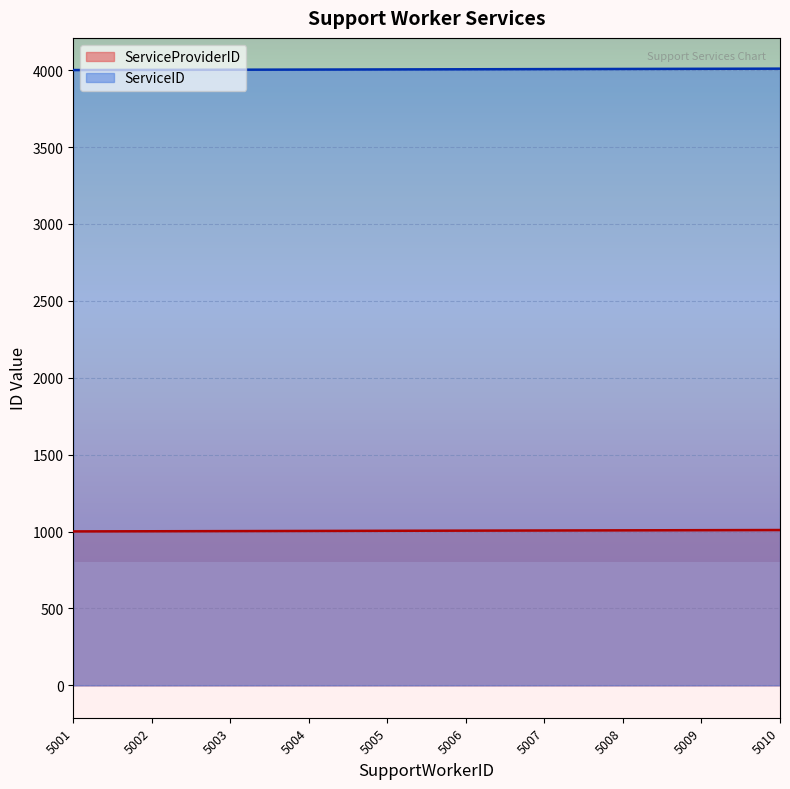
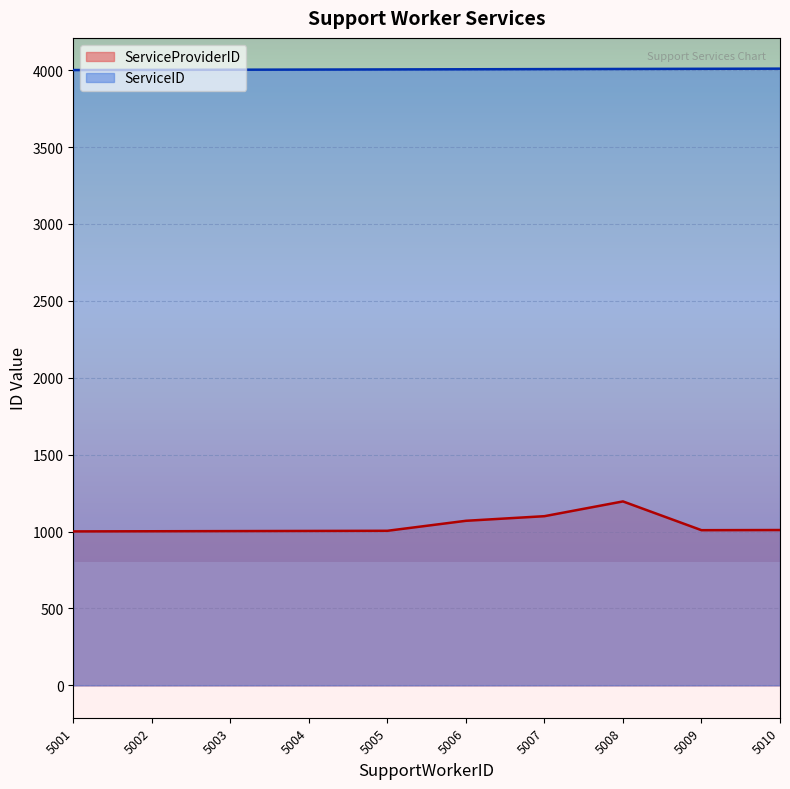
ServiceProviderID, 5006: 1010 -> 1070
ServiceProviderID, 5007: 1010 -> 1100
ServiceProviderID, 5008: 1010 -> 1200
